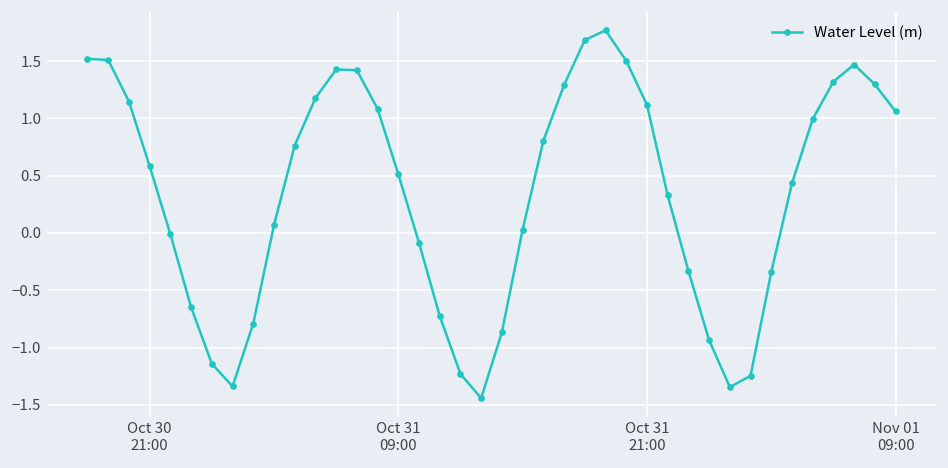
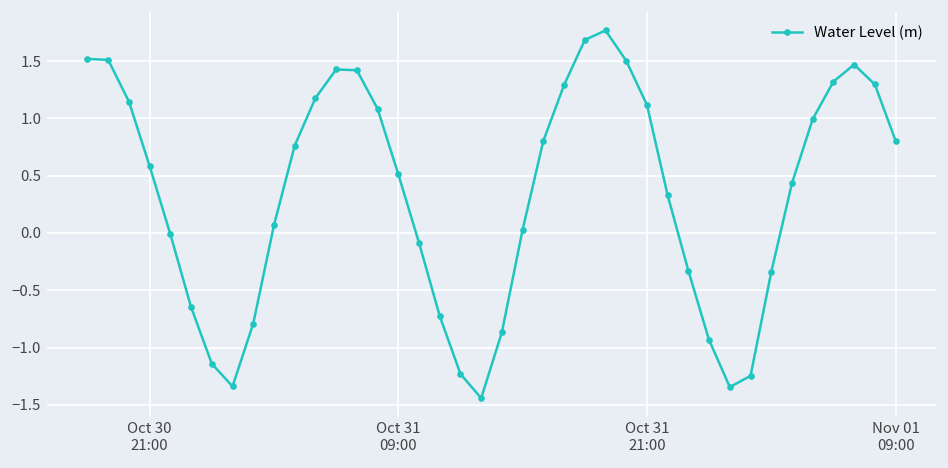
Nov 01 09:00: 1.1 -> 0.8
